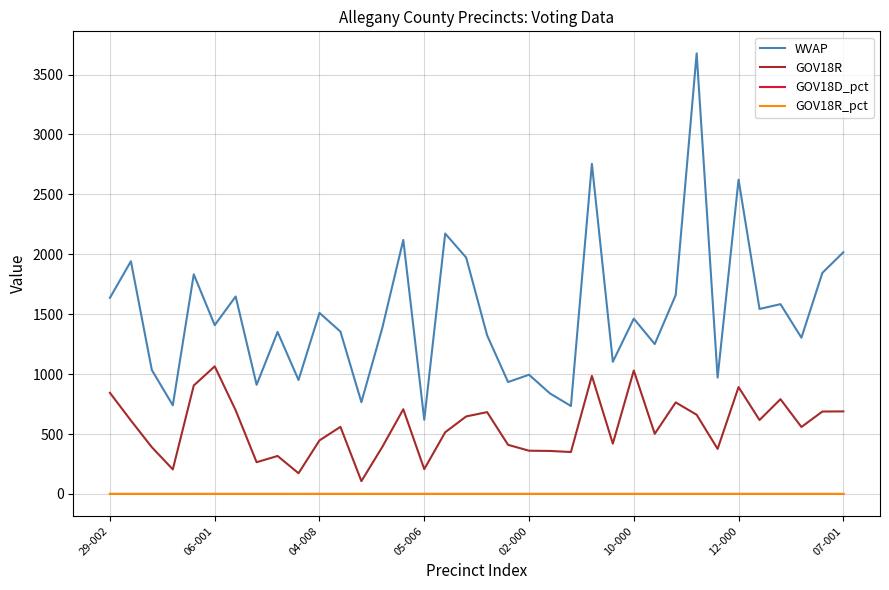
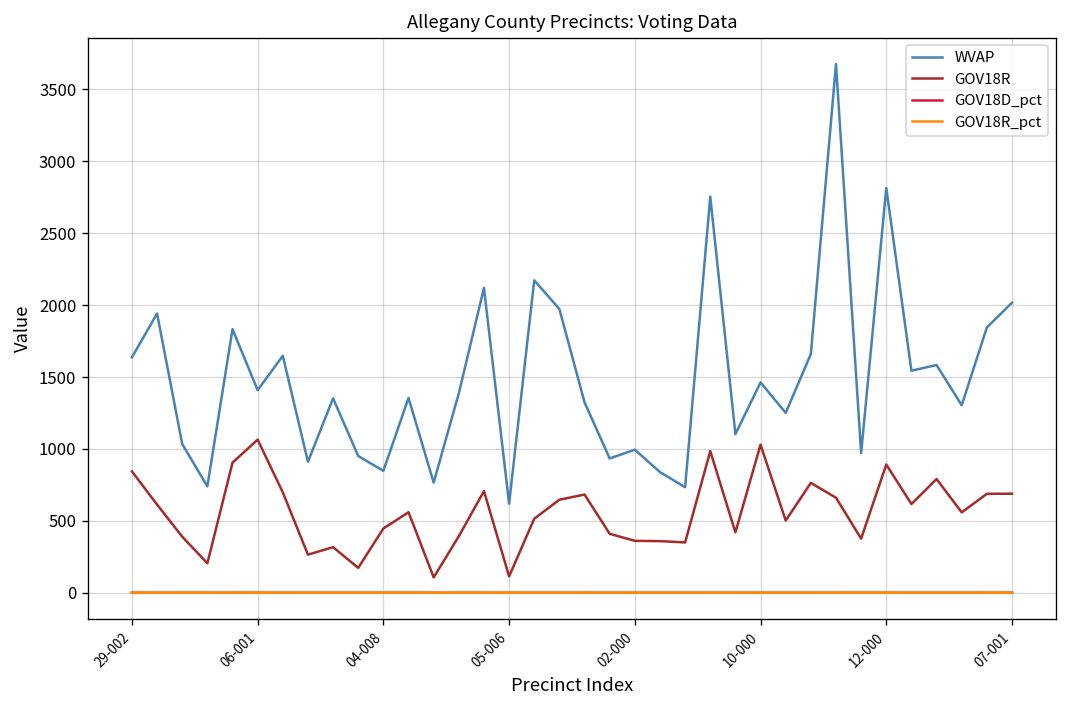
WVAP, 04-008: 1510 -> 850
GOV18R, 05-006: 210 -> 110
WVAP, 12-000: 2620 -> 2820
